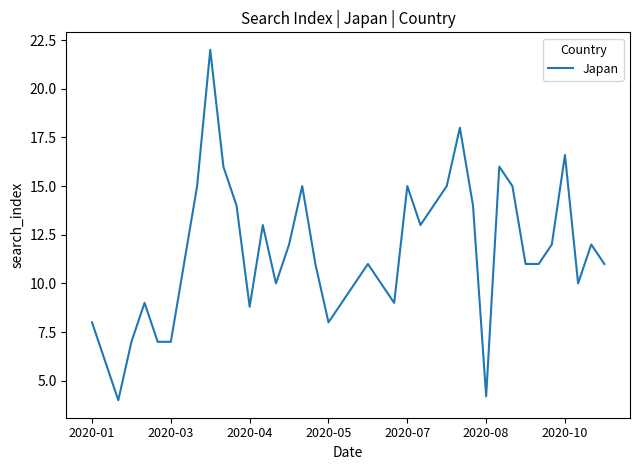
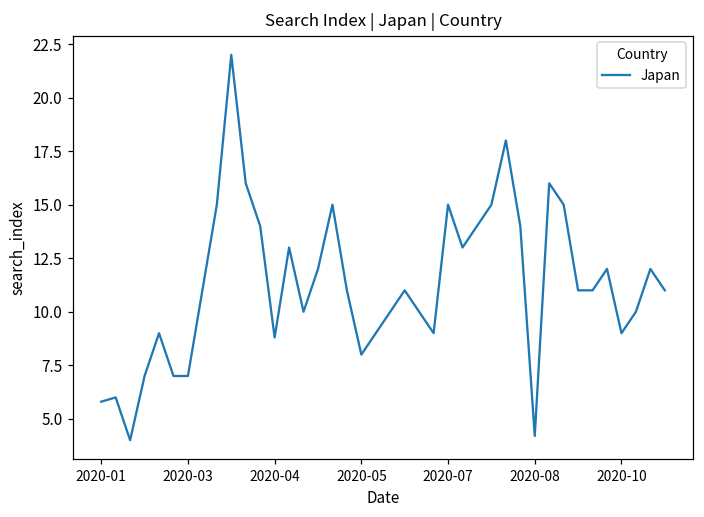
2020-01: 8.0 -> 5.8
2020-10: 16.6 -> 9.0
